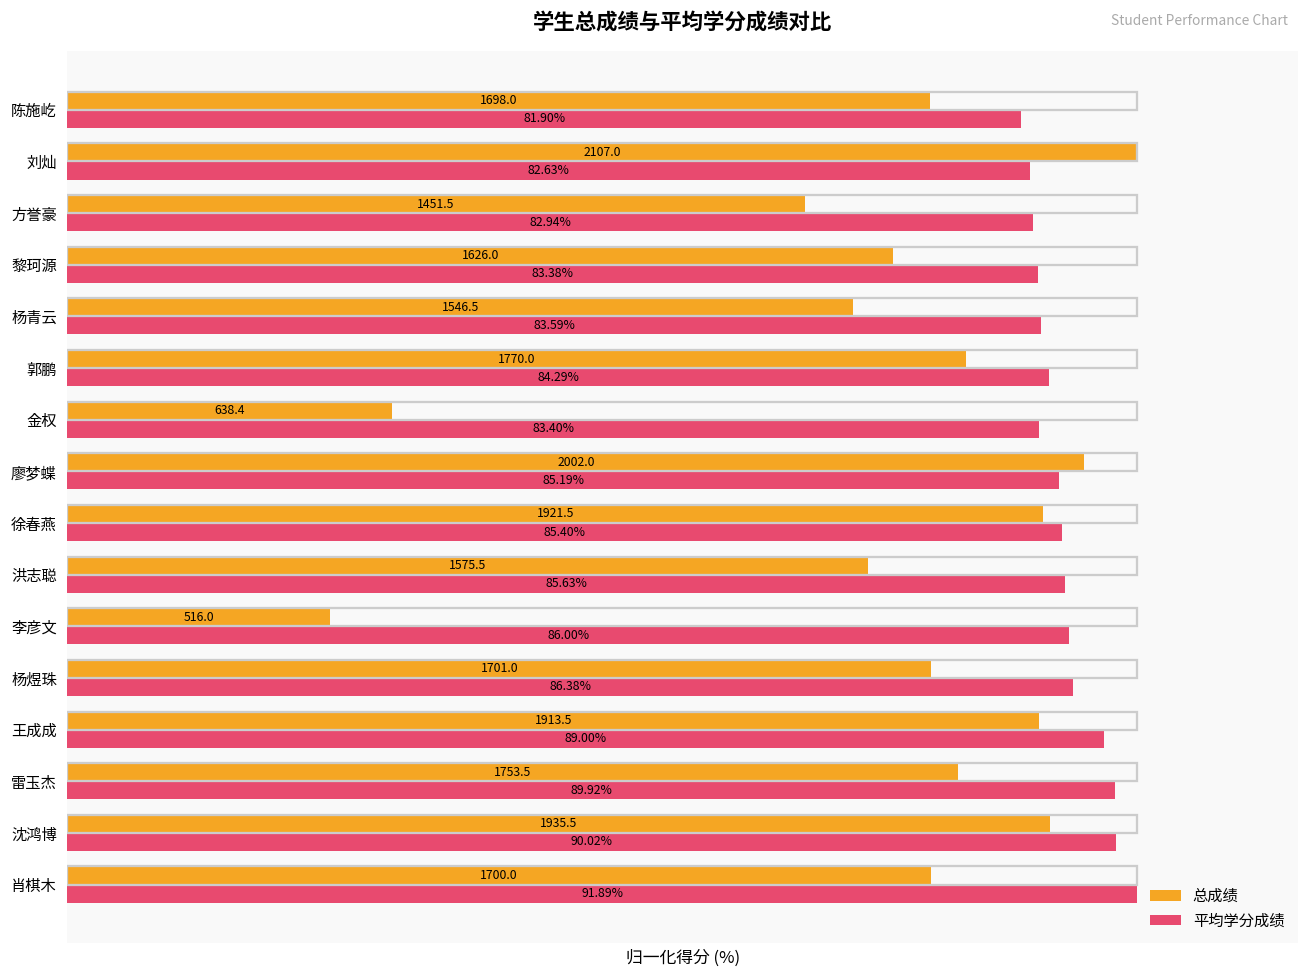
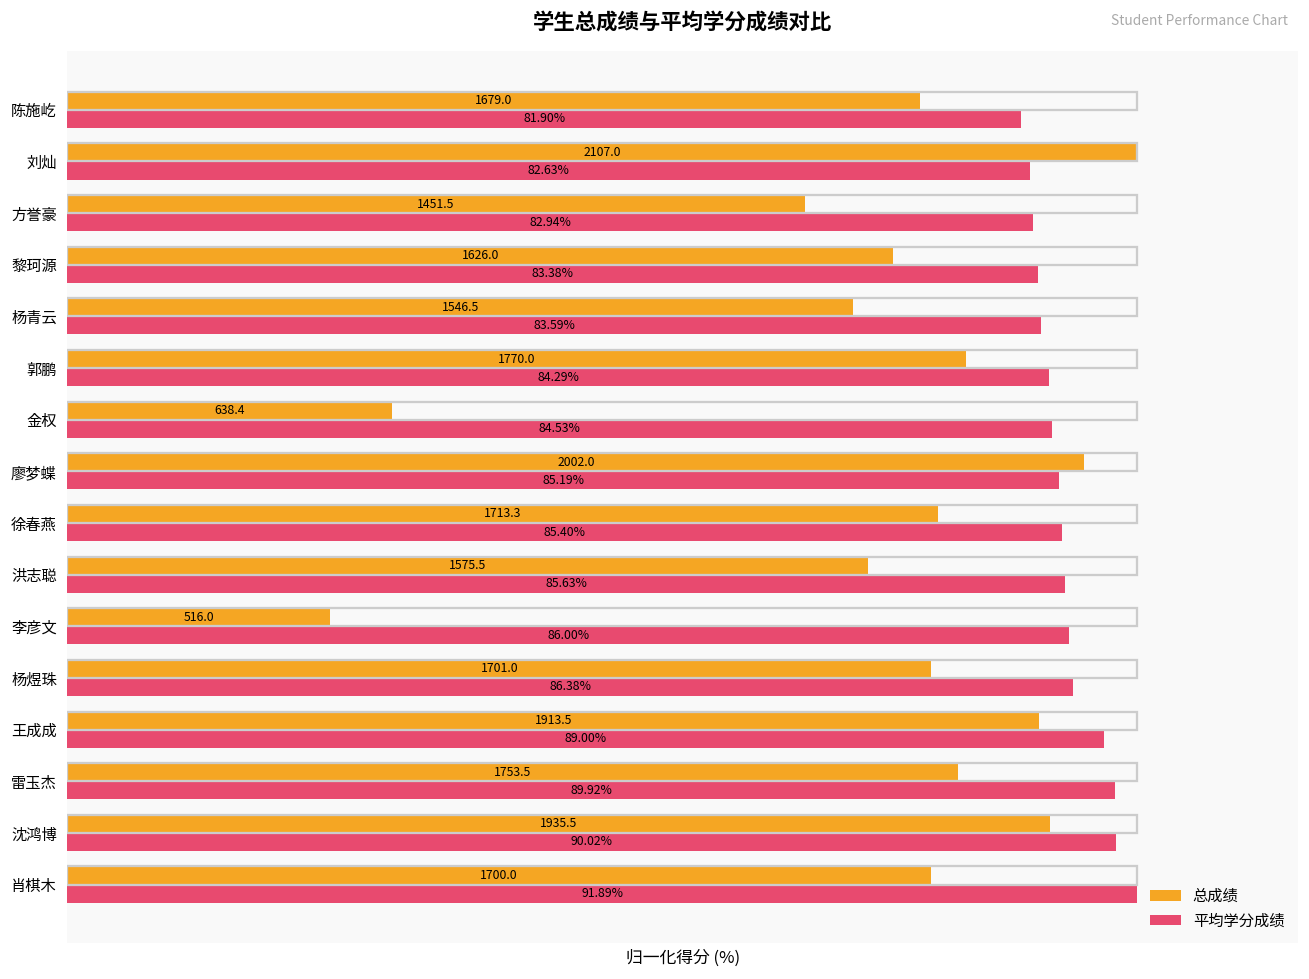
总成绩, 陈施屹: 1698.0 -> 1679.0
平均学分成绩, 金权: 83.40% -> 84.53%
总成绩, 徐春燕: 1921.5 -> 1713.3
